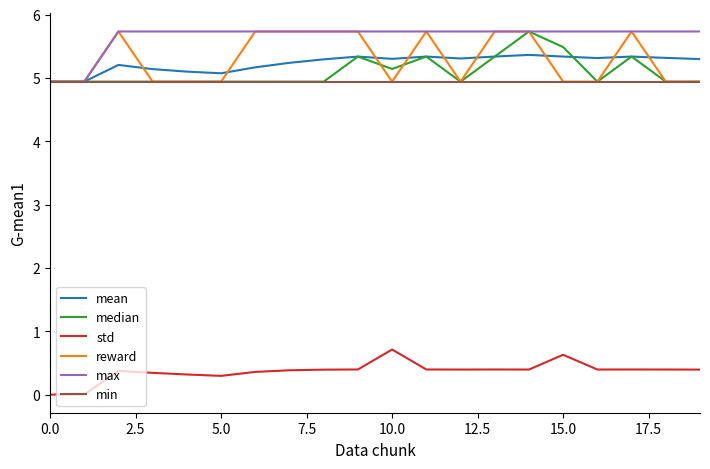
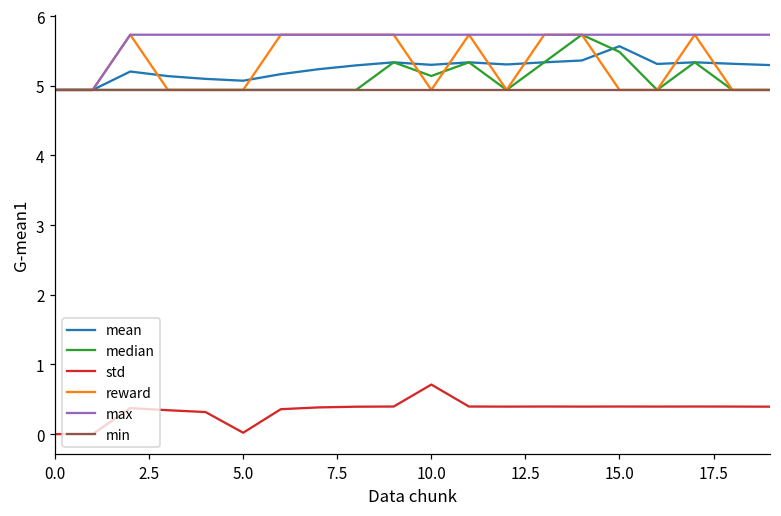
std, 5.0: 0.3 -> 0.0
mean, 15.0: 5.3 -> 5.6
std, 15.0: 0.6 -> 0.4
